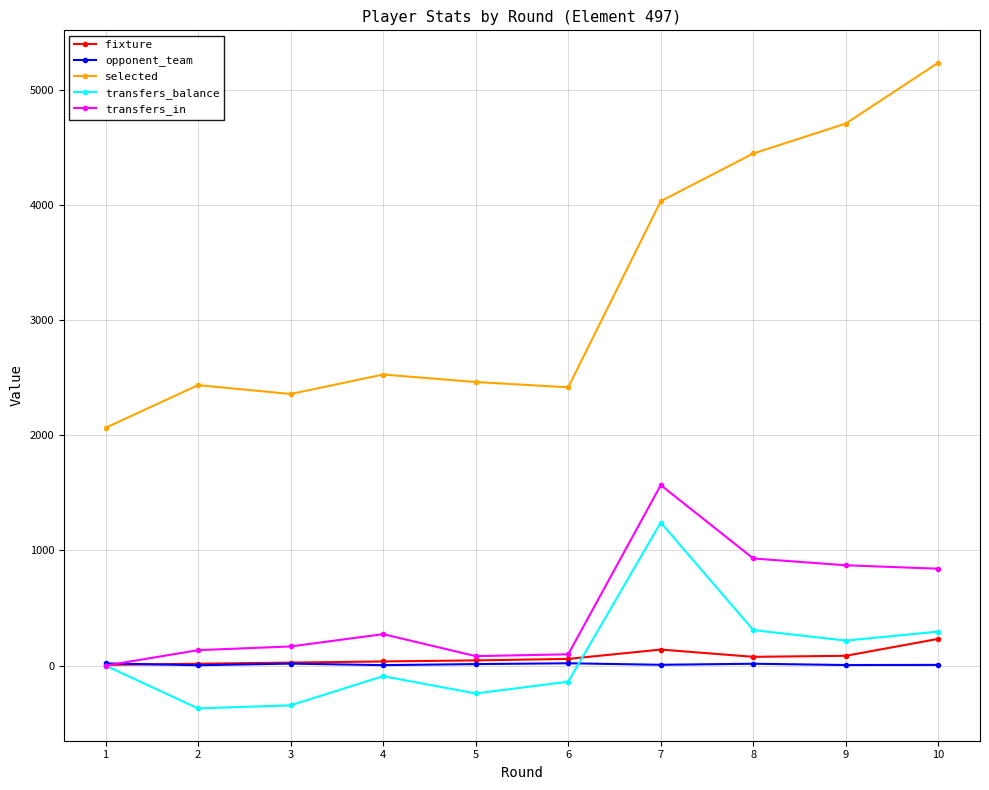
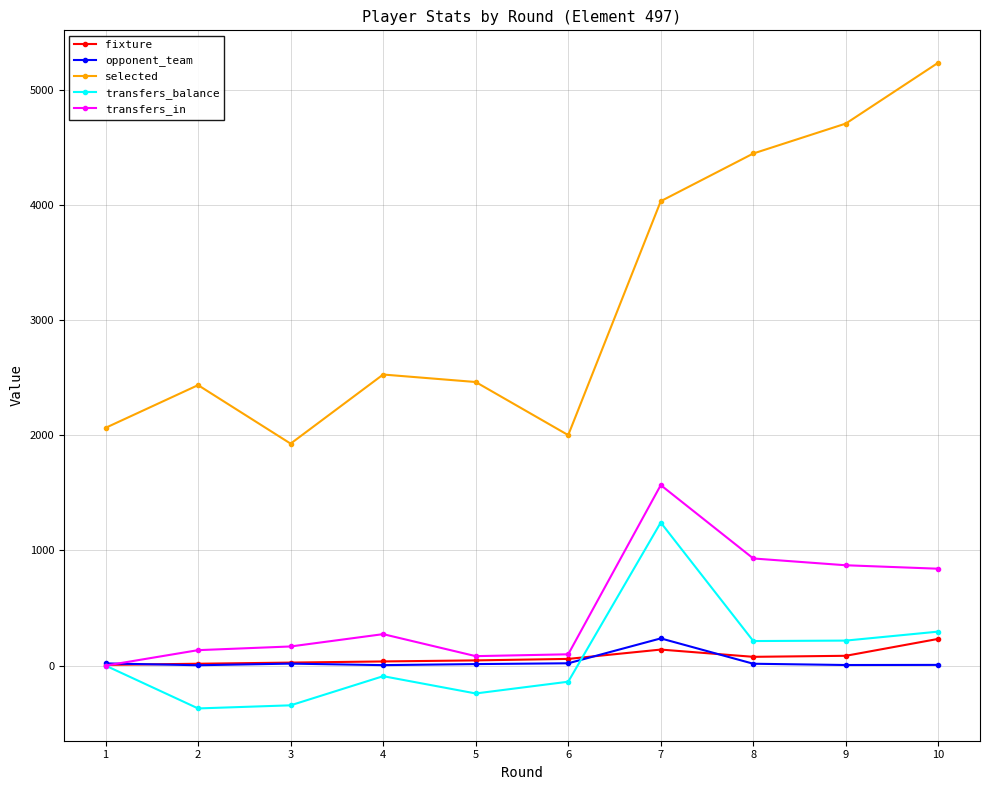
selected, 3: 2360 -> 1930
selected, 6: 2420 -> 2000
opponent_team, 7: 10 -> 240
transfers_balance, 8: 310 -> 210
